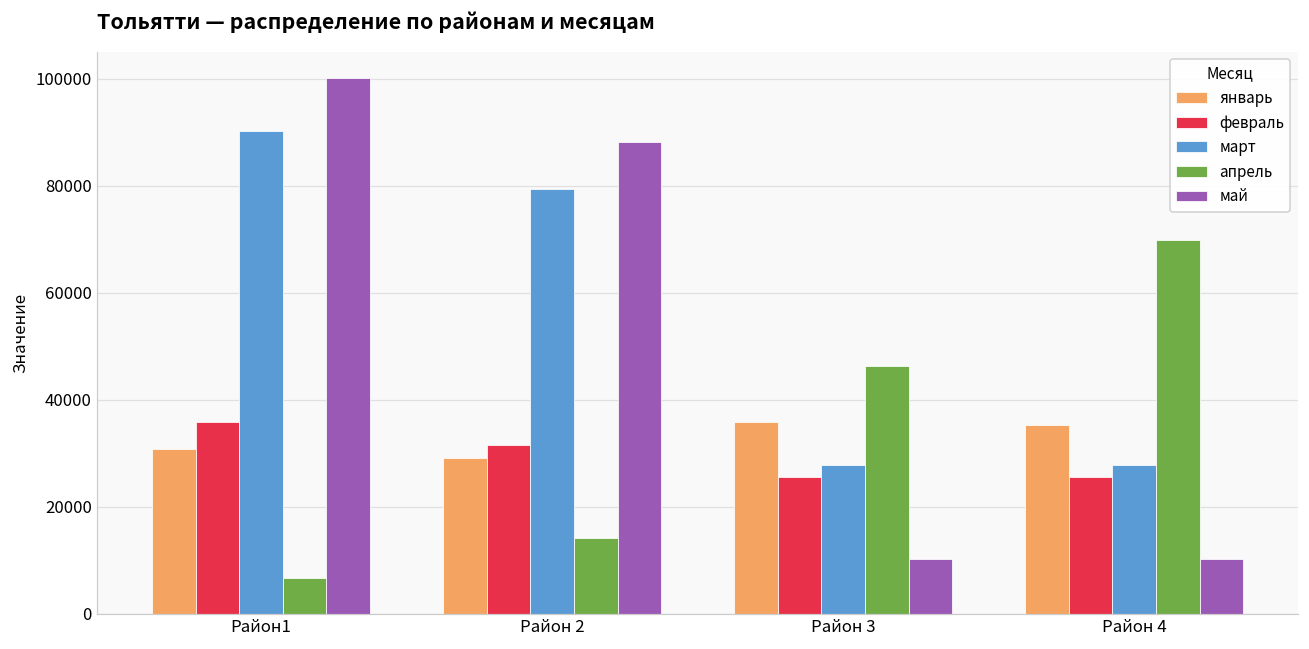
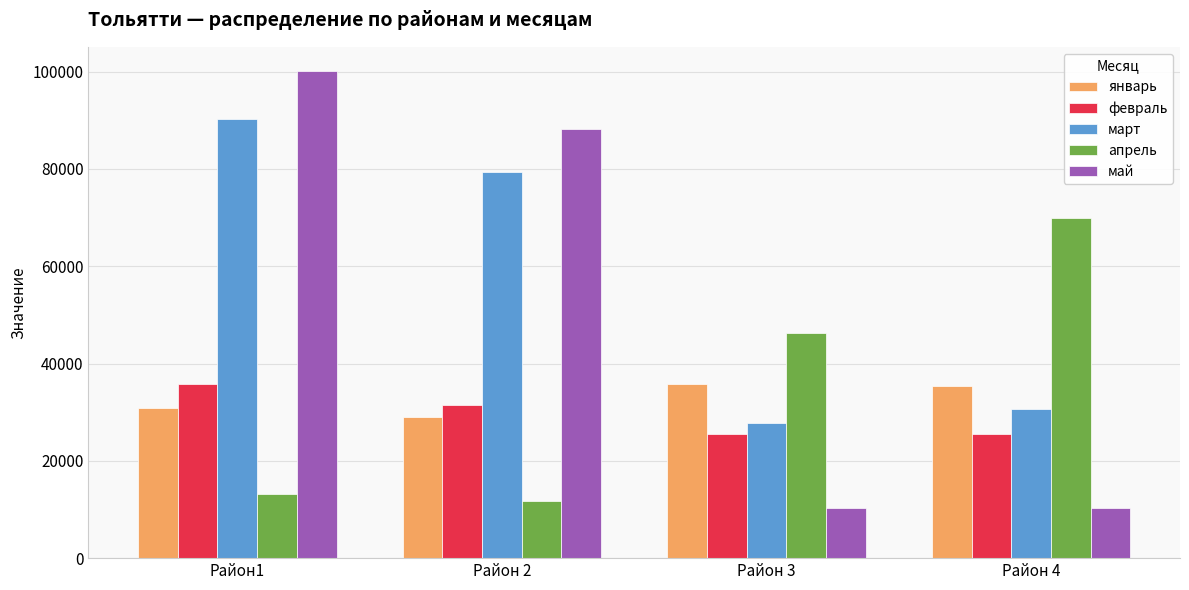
апрель, Район1: 7000 -> 13000
апрель, Район 2: 14000 -> 12000
март, Район 4: 28000 -> 31000
